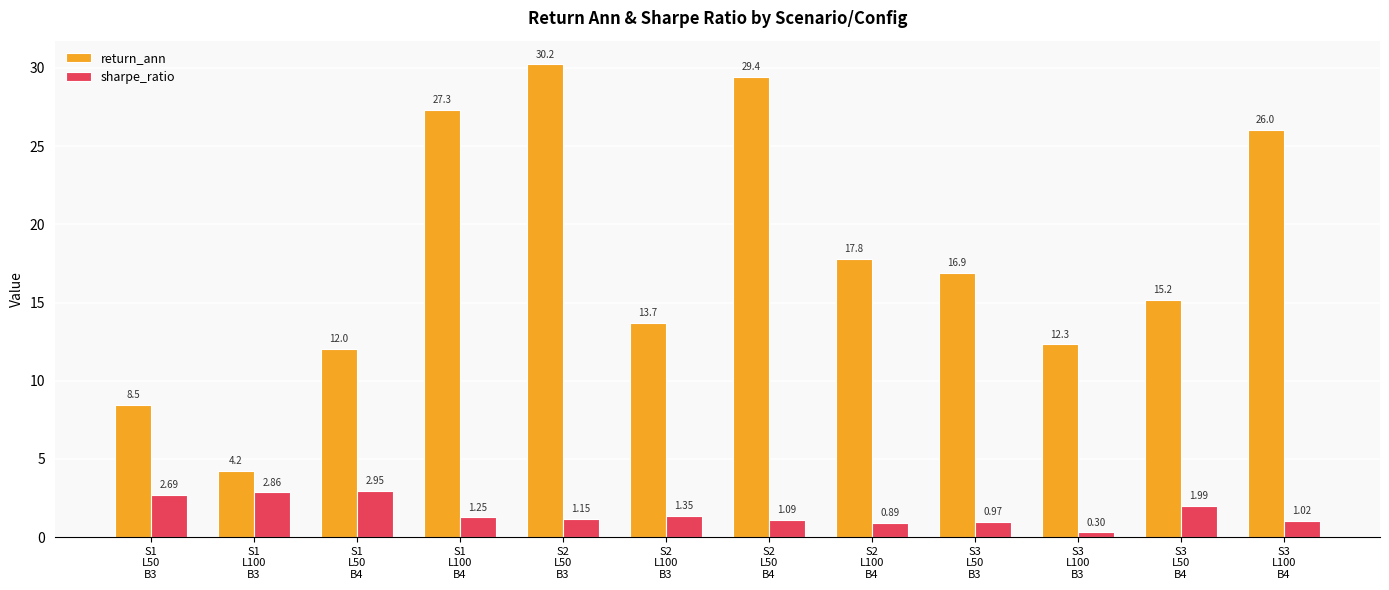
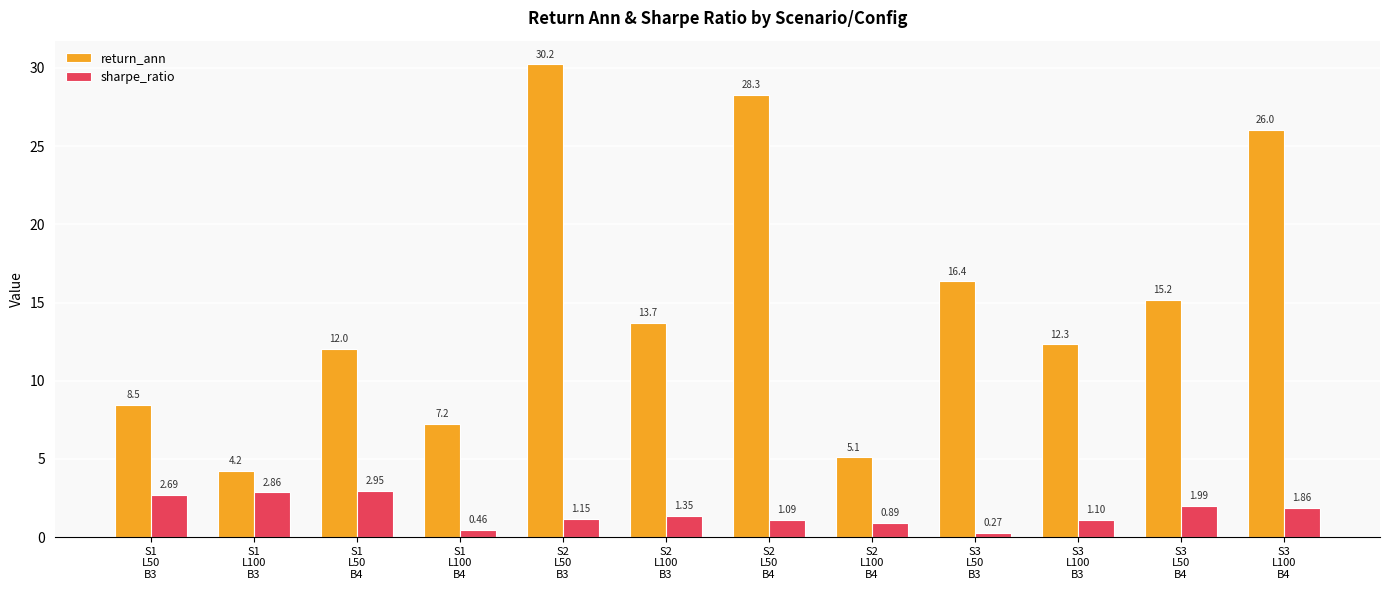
return_ann, S1 L100 B4: 27.3 -> 7.2
sharpe_ratio, S1 L100 B4: 1.25 -> 0.46
return_ann, S2 L50 B4: 29.4 -> 28.3
return_ann, S2 L100 B4: 17.8 -> 5.1
return_ann, S3 L50 B3: 16.9 -> 16.4
sharpe_ratio, S3 L50 B3: 0.97 -> 0.27
sharpe_ratio, S3 L100 B3: 0.30 -> 1.10
sharpe_ratio, S3 L100 B4: 1.02 -> 1.86
